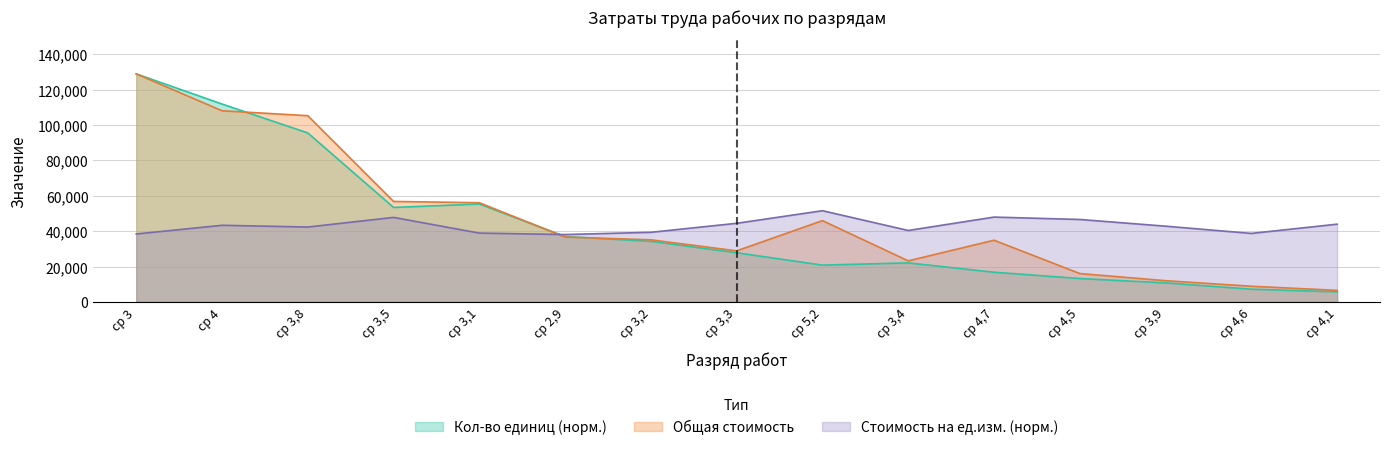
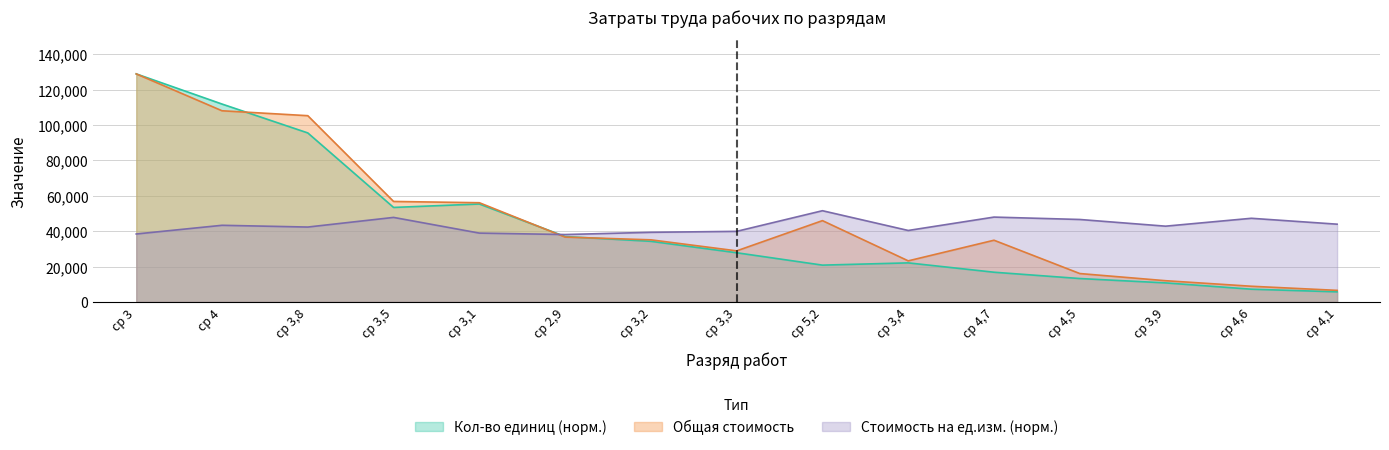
Стоимость на ед.изм. (норм.), ср 3,3: 44,000 -> 40,000
Стоимость на ед.изм. (норм.), ср 4,6: 39,000 -> 47,000
